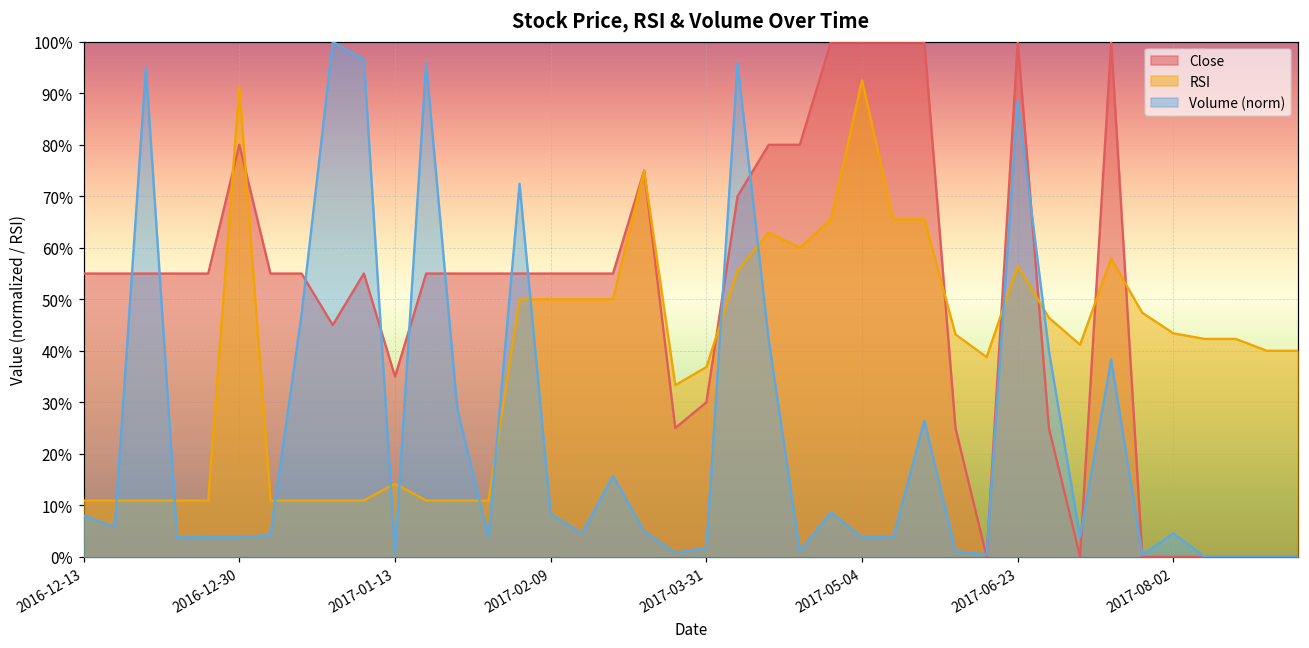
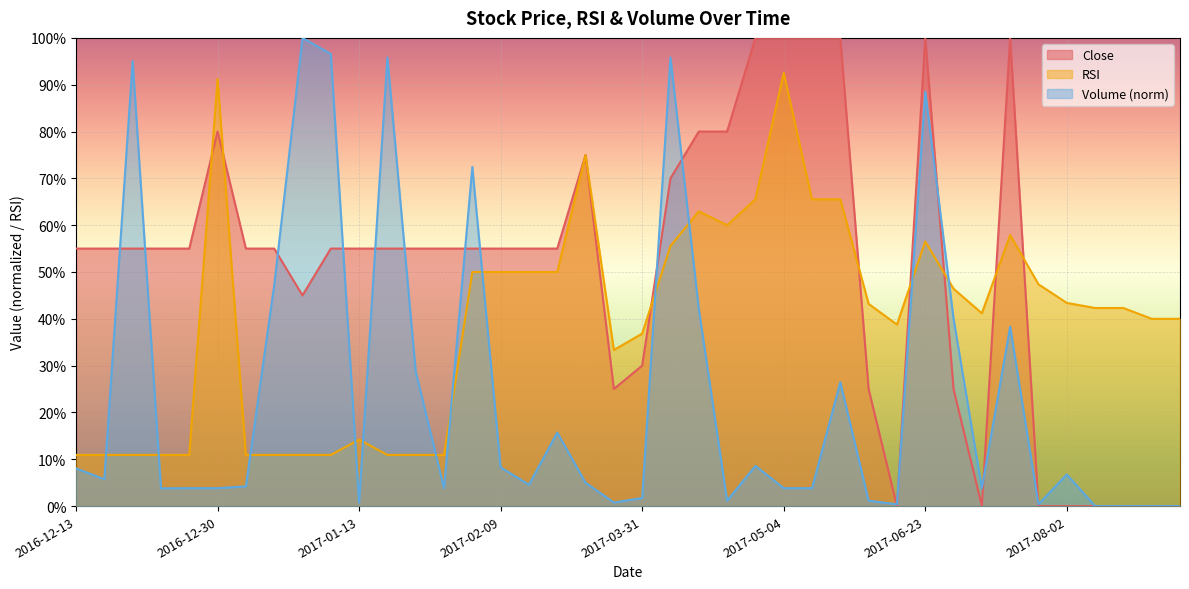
Close, 2017-01-13: 35% -> 55%
Volume (norm), 2017-08-02: 5% -> 7%
